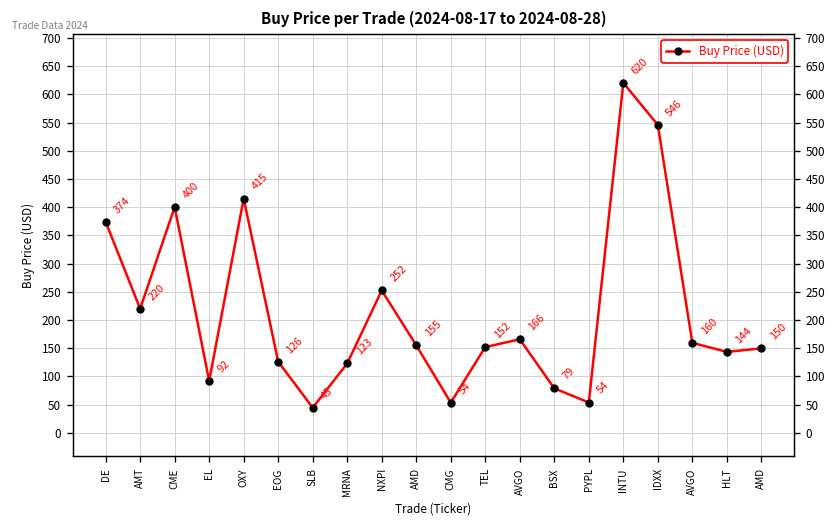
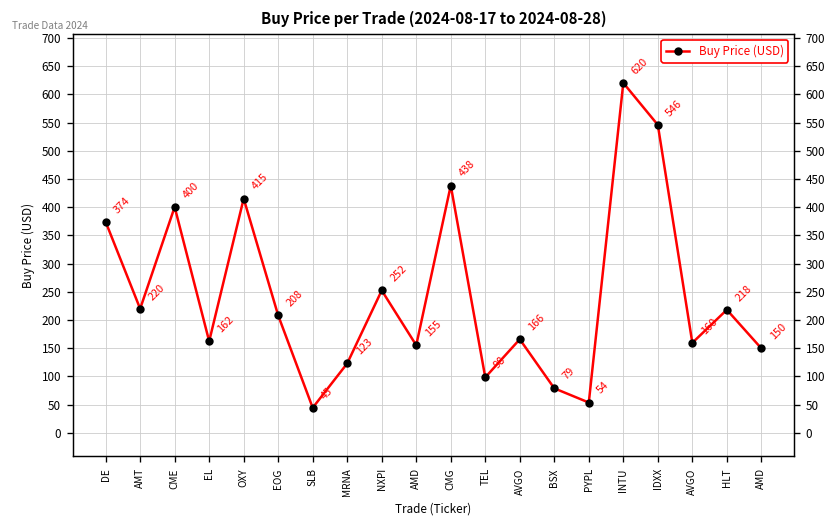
EL: 92 -> 162
EOG: 126 -> 208
CMG: 54 -> 438
TEL: 152 -> 98
HLT: 144 -> 218
